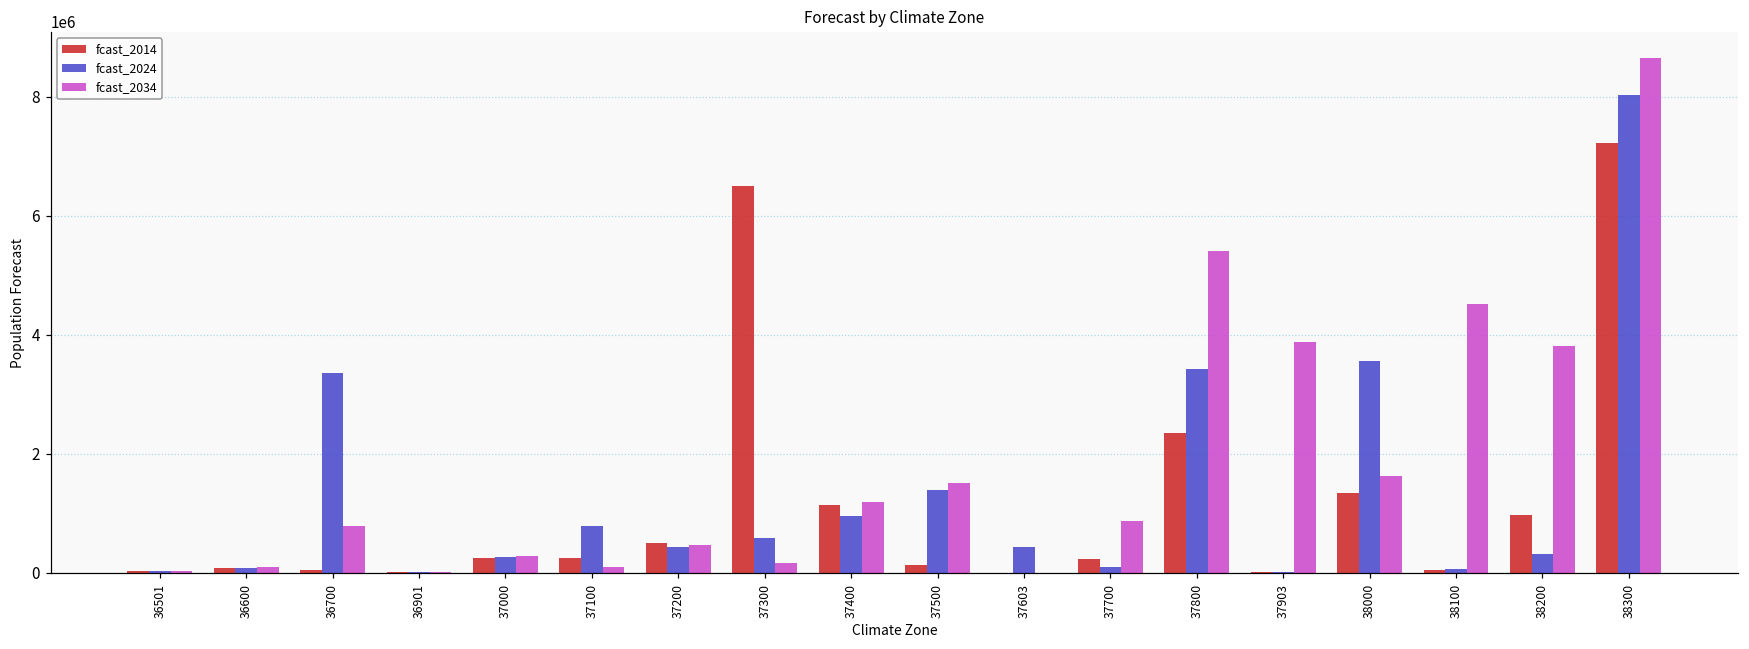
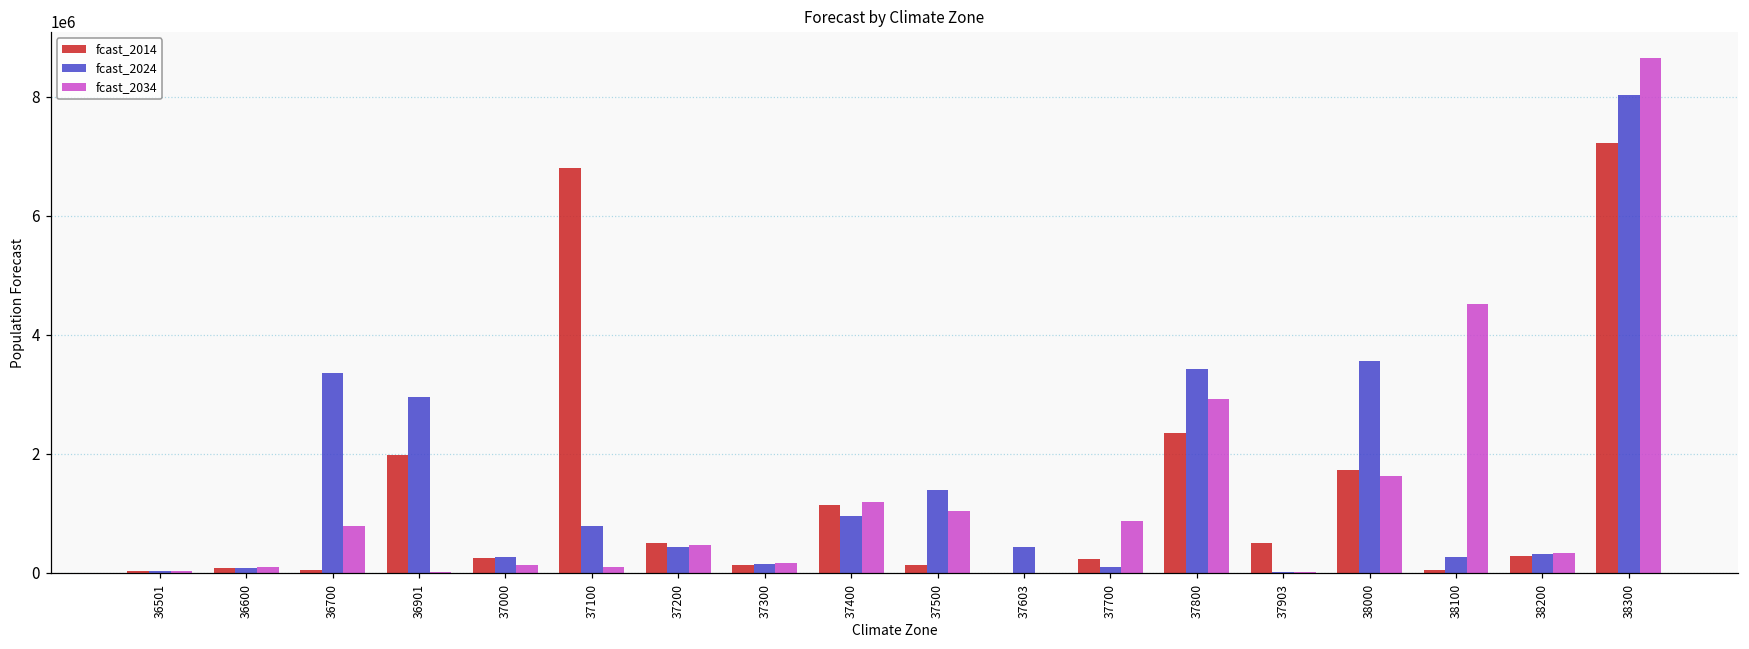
fcast_2014, 36901: 0 -> 2000000
fcast_2024, 36901: 0 -> 3000000
fcast_2034, 37000: 300000 -> 100000
fcast_2014, 37100: 300000 -> 6800000
fcast_2014, 37300: 6500000 -> 100000
fcast_2024, 37300: 600000 -> 100000
fcast_2034, 37500: 1500000 -> 1000000
fcast_2034, 37800: 5400000 -> 2900000
fcast_2014, 37903: 0 -> 500000
fcast_2034, 37903: 3900000 -> 0
fcast_2014, 38000: 1300000 -> 1700000
fcast_2024, 38100: 100000 -> 300000
fcast_2014, 38200: 1000000 -> 300000
fcast_2034, 38200: 3800000 -> 300000
